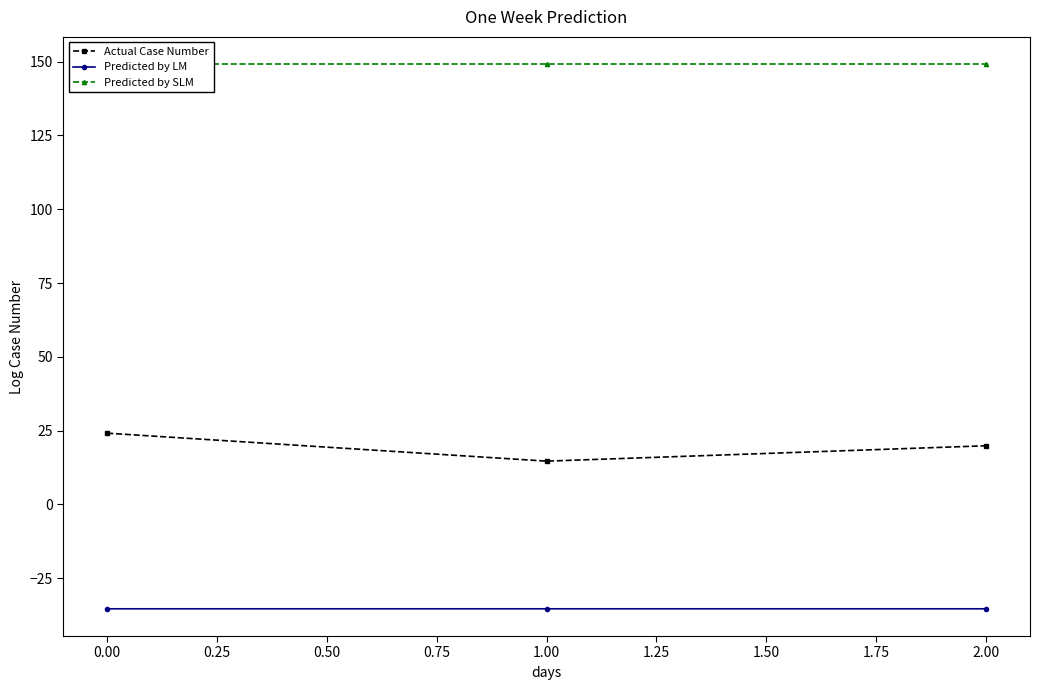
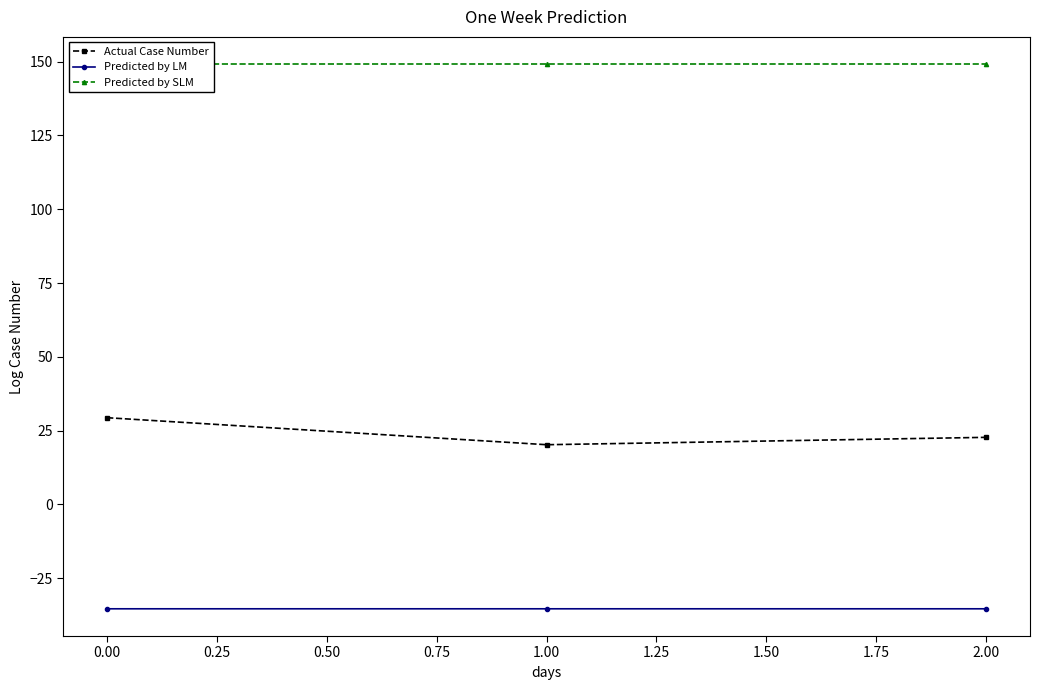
Actual Case Number, 0.00: 24 -> 29
Actual Case Number, 1.00: 15 -> 20
Actual Case Number, 2.00: 20 -> 23
